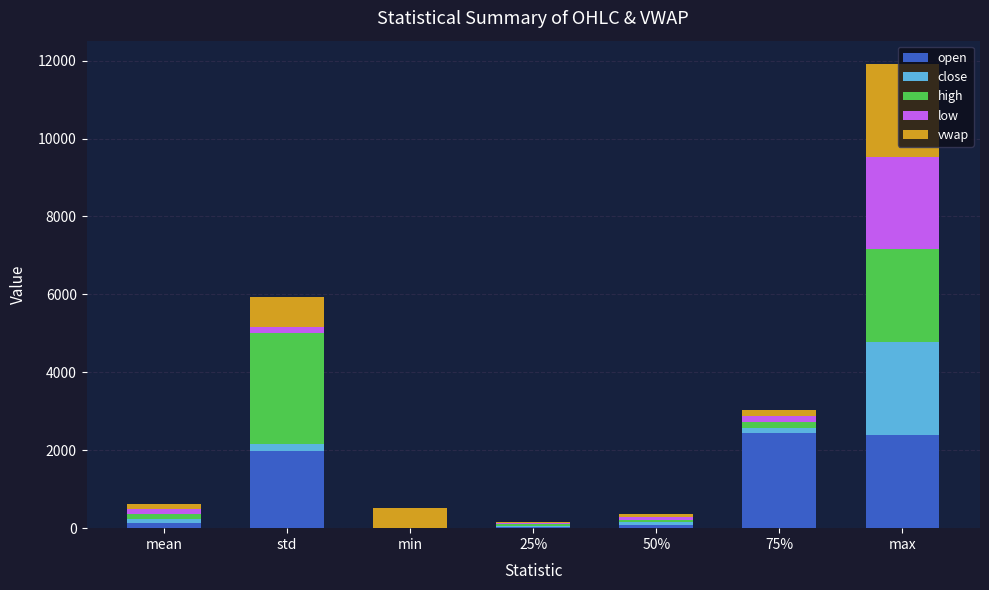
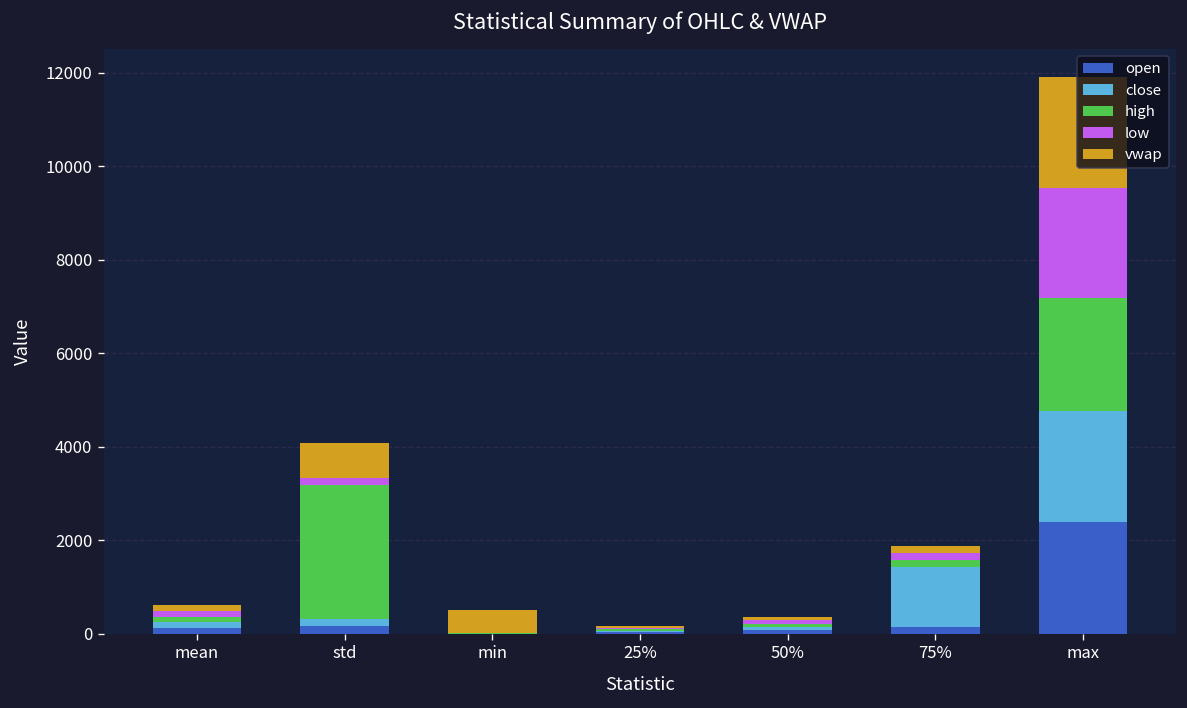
open, std: 2000 -> 200
open, 75%: 2400 -> 100
close, 75%: 100 -> 1300
